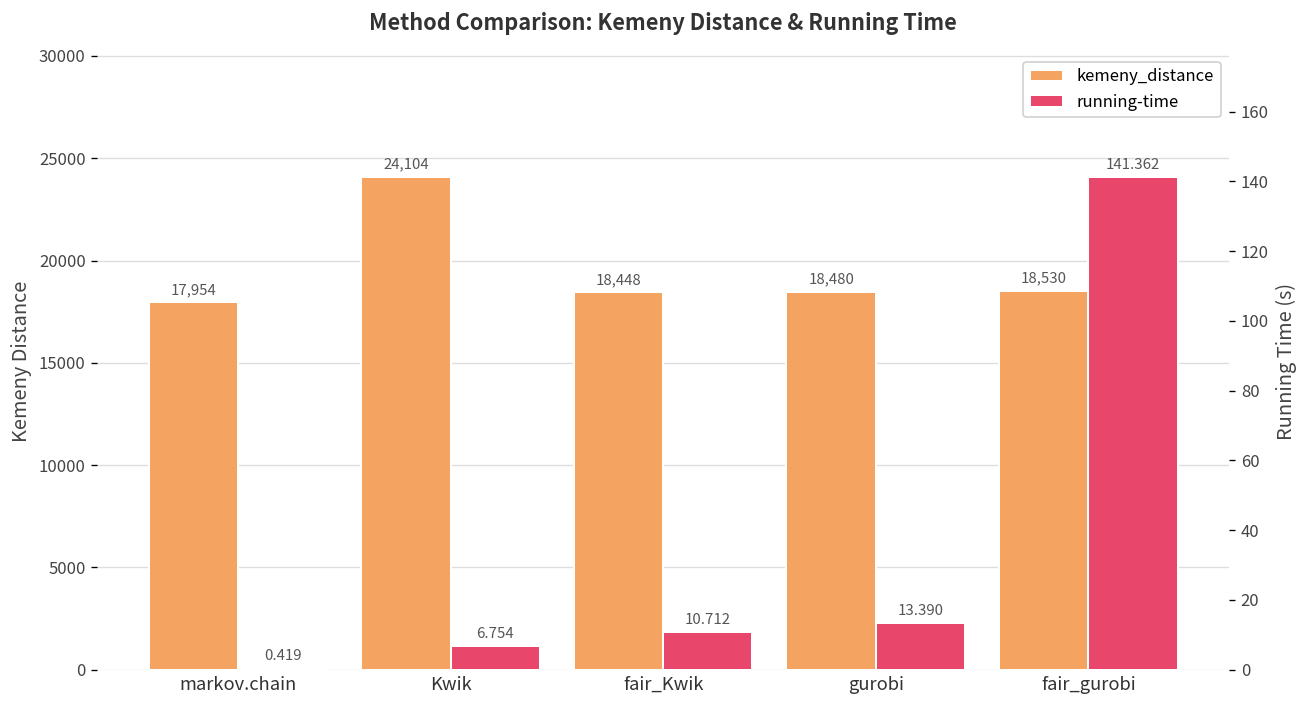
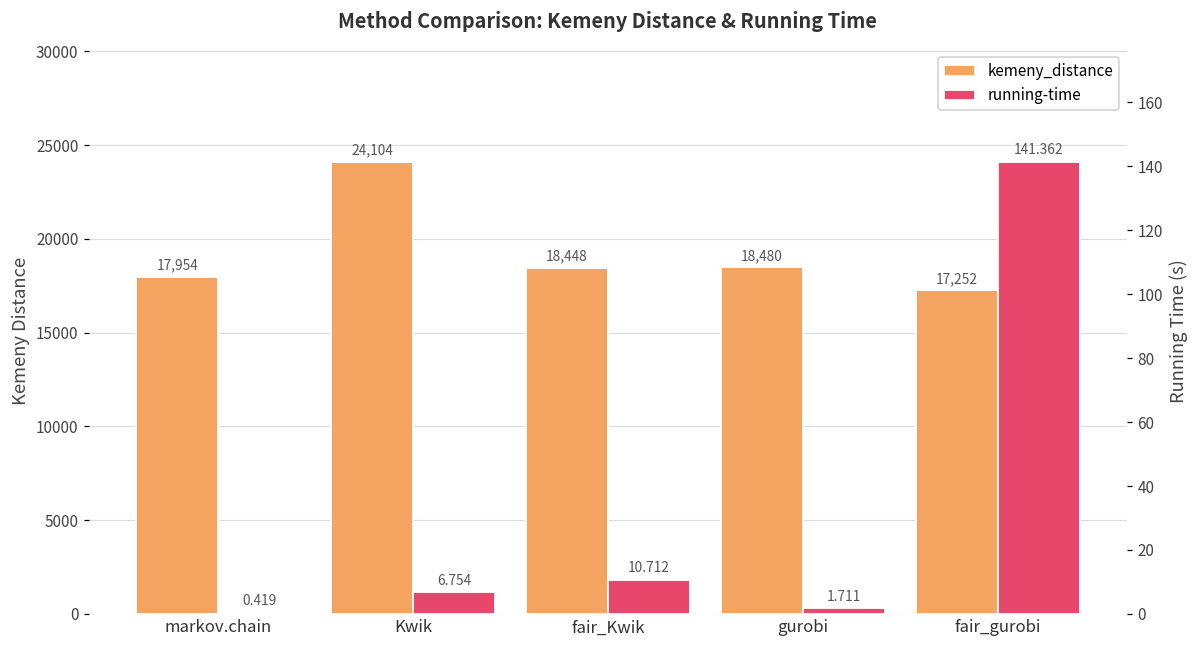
kemeny_distance, fair_gurobi: 18,530 -> 17,252
running-time, gurobi: 13.390 -> 1.711
